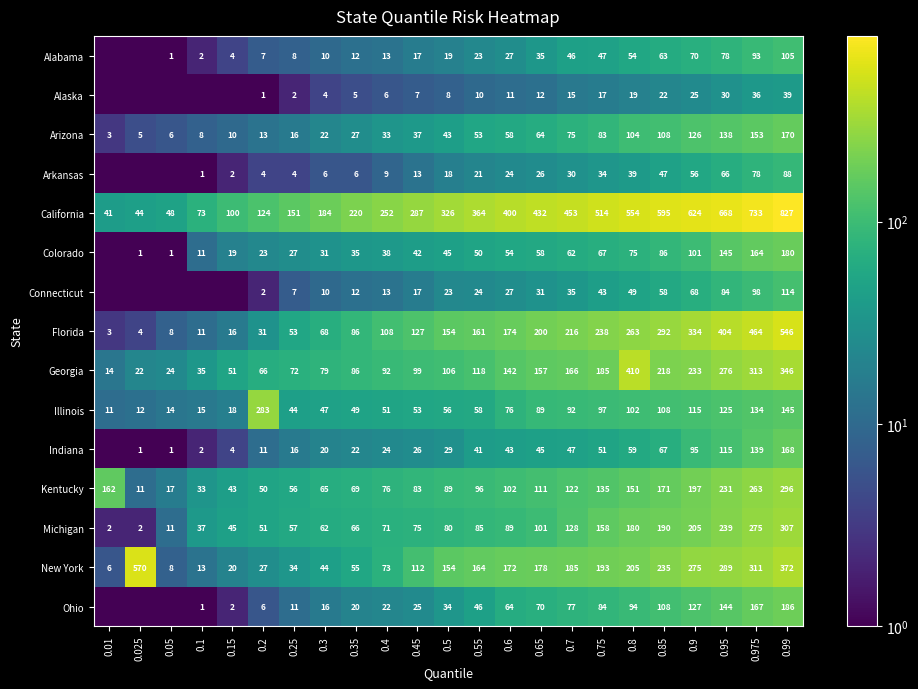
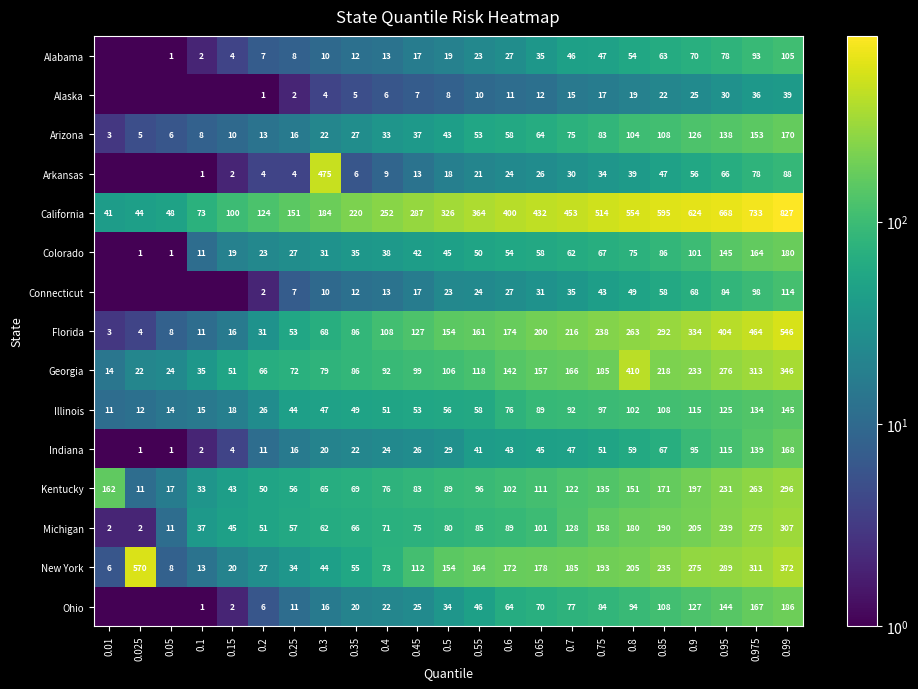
Arkansas, 0.3: 6 -> 475
Illinois, 0.2: 283 -> 26
